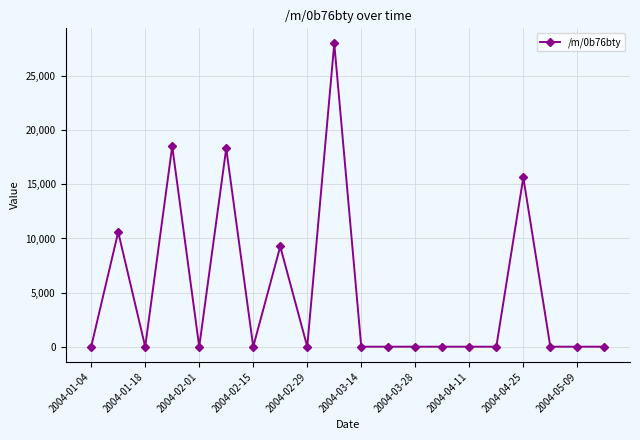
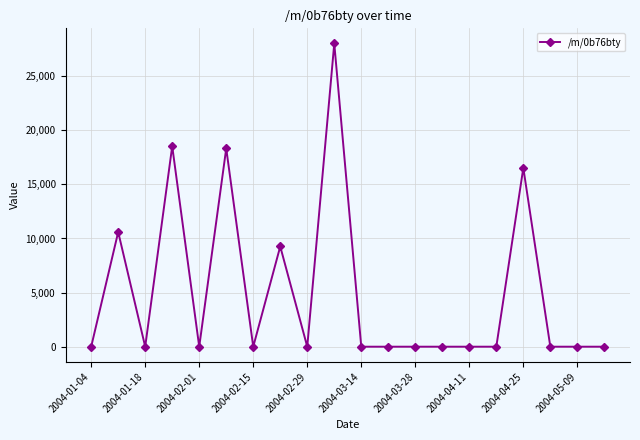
2004-04-25: 15,600 -> 16,500
